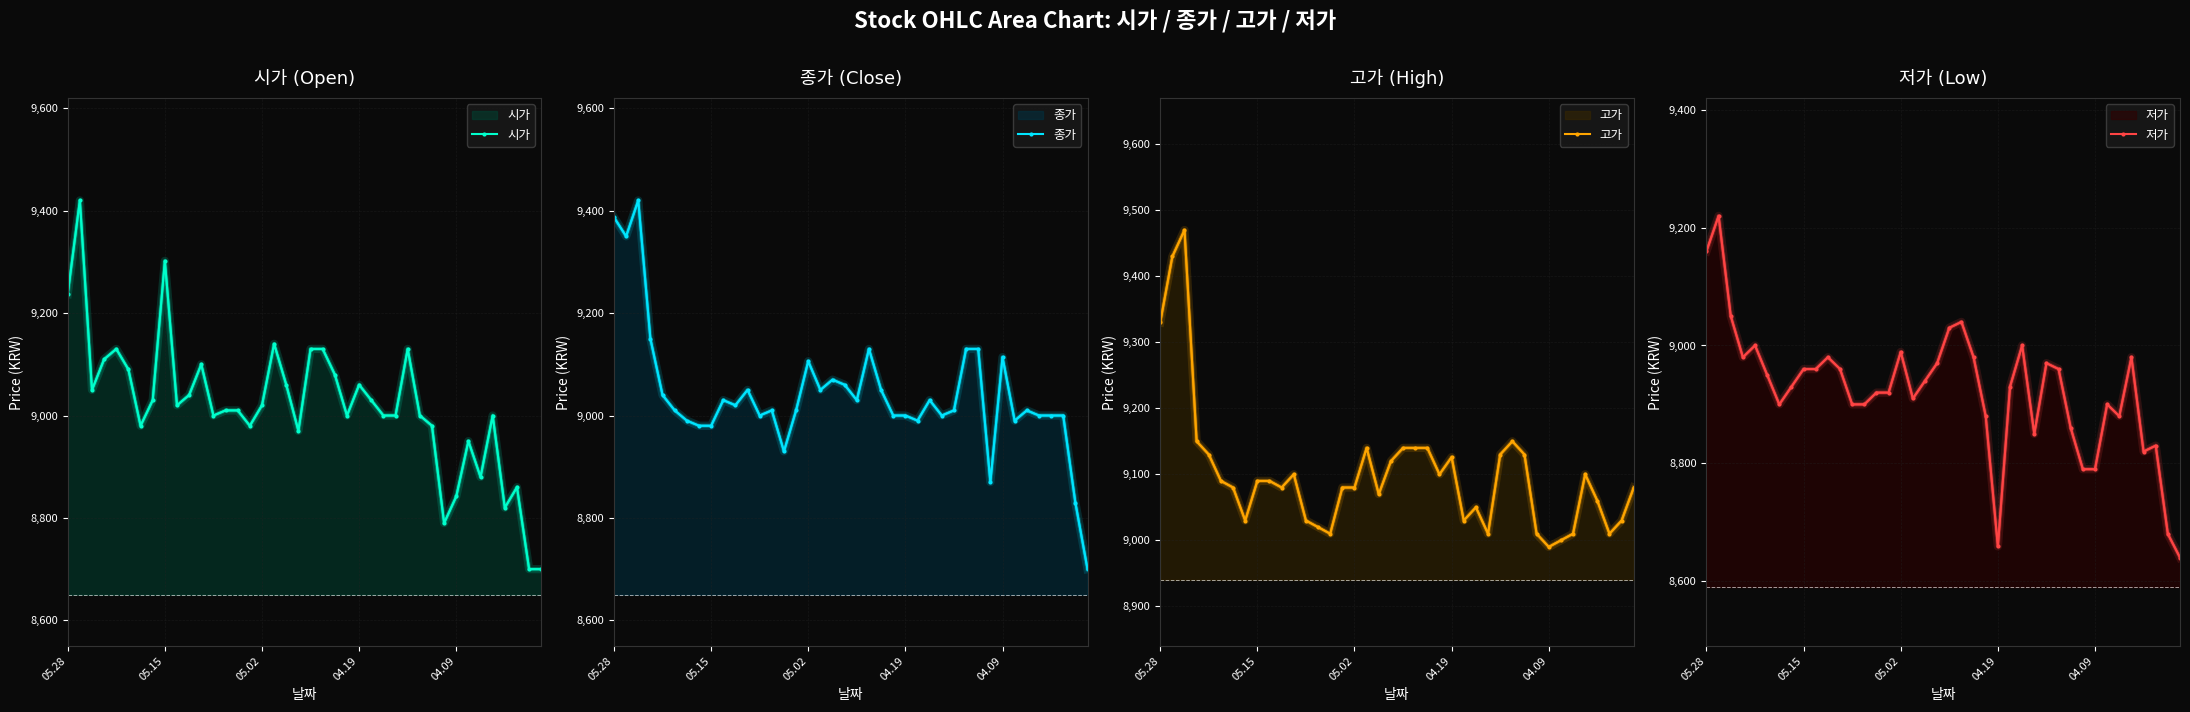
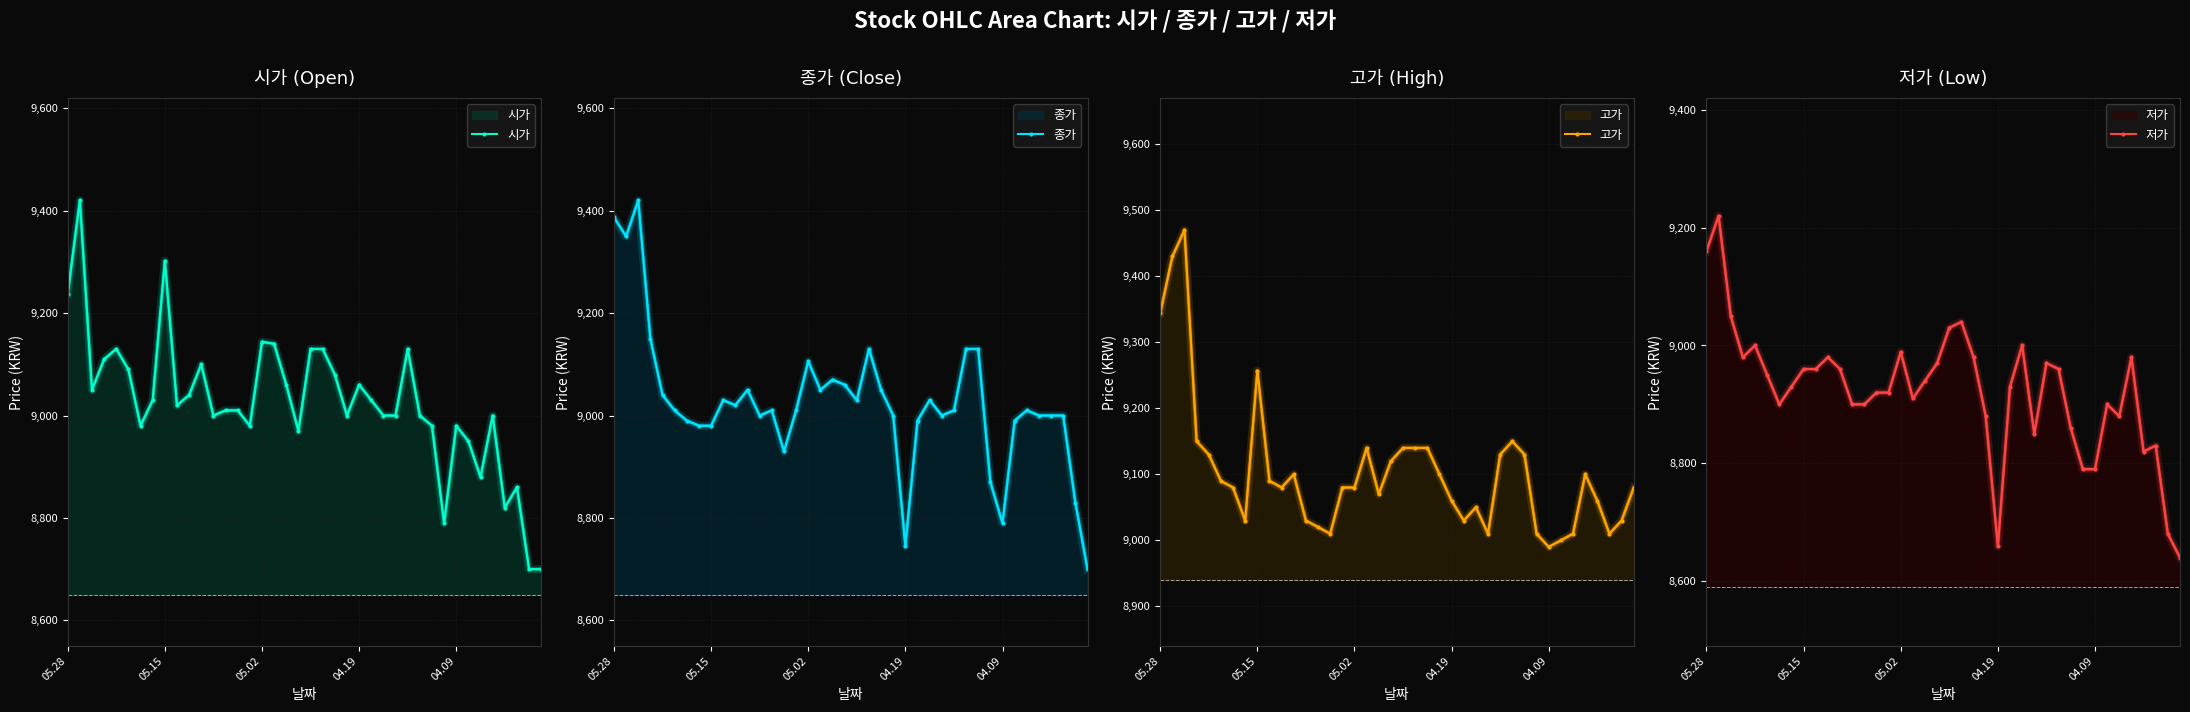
시가 (Open), 05.02: 9,020 -> 9,140
시가 (Open), 04.09: 8,840 -> 8,980
종가 (Close), 04.19: 9,000 -> 8,750
종가 (Close), 04.09: 9,110 -> 8,790
고가 (High), 05.28: 9,330 -> 9,340
고가 (High), 05.15: 9,090 -> 9,260
고가 (High), 04.19: 9,130 -> 9,060
